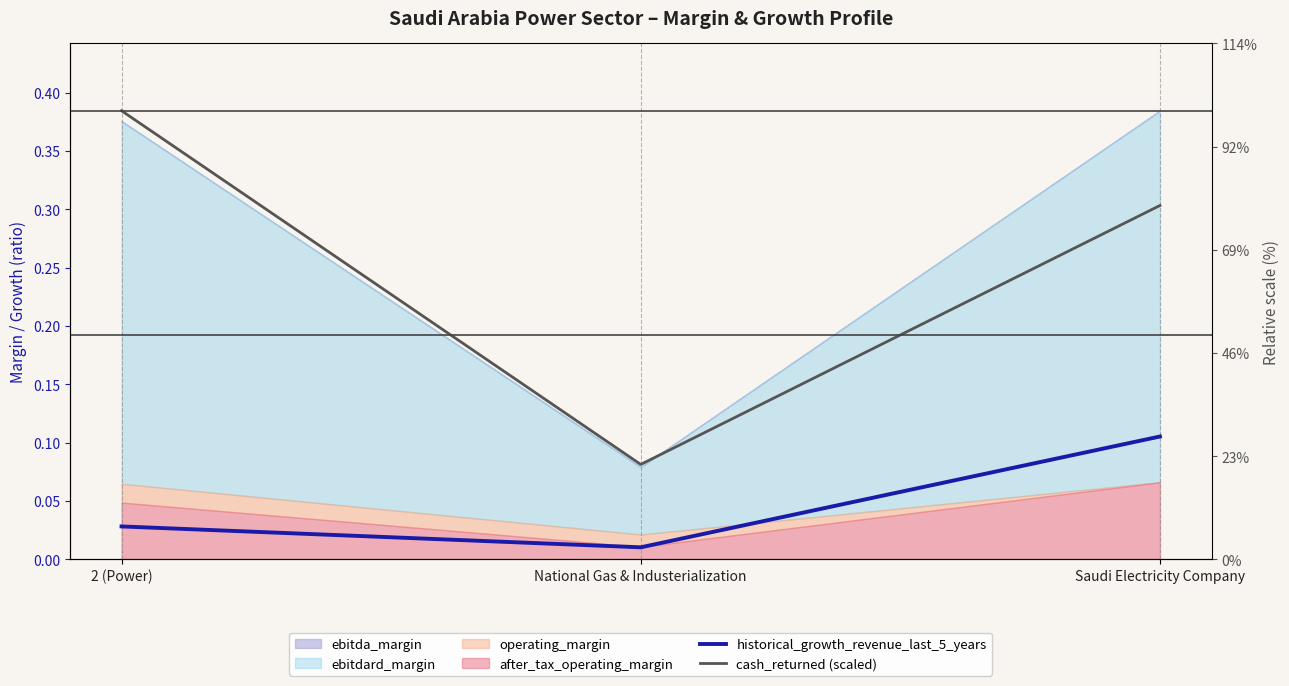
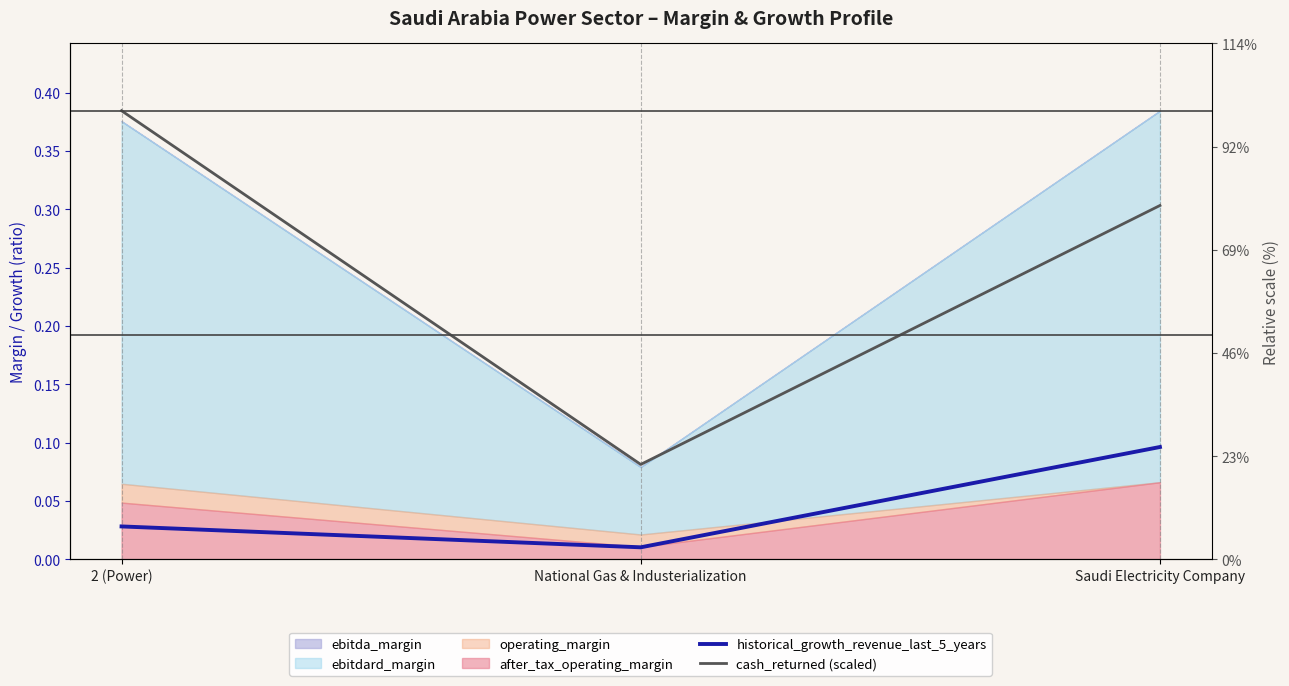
historical_growth_revenue_last_5_years, Saudi Electricity Company: 0.105 -> 0.096
